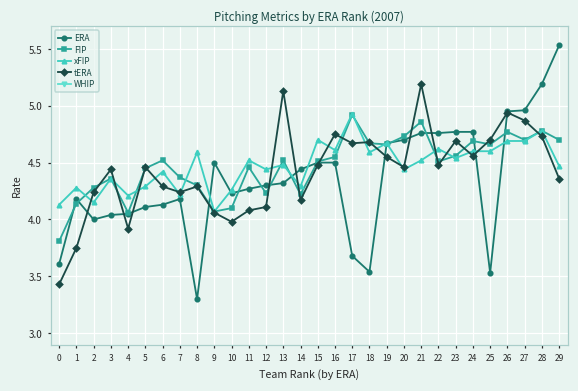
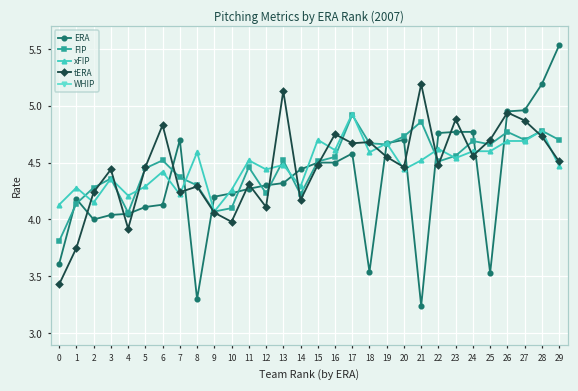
tERA, 6: 4.29 -> 4.83
ERA, 7: 4.18 -> 4.70
ERA, 9: 4.5 -> 4.2
tERA, 11: 4.08 -> 4.31
ERA, 17: 3.68 -> 4.58
ERA, 21: 4.76 -> 3.24
tERA, 23: 4.69 -> 4.88
tERA, 29: 4.36 -> 4.51
